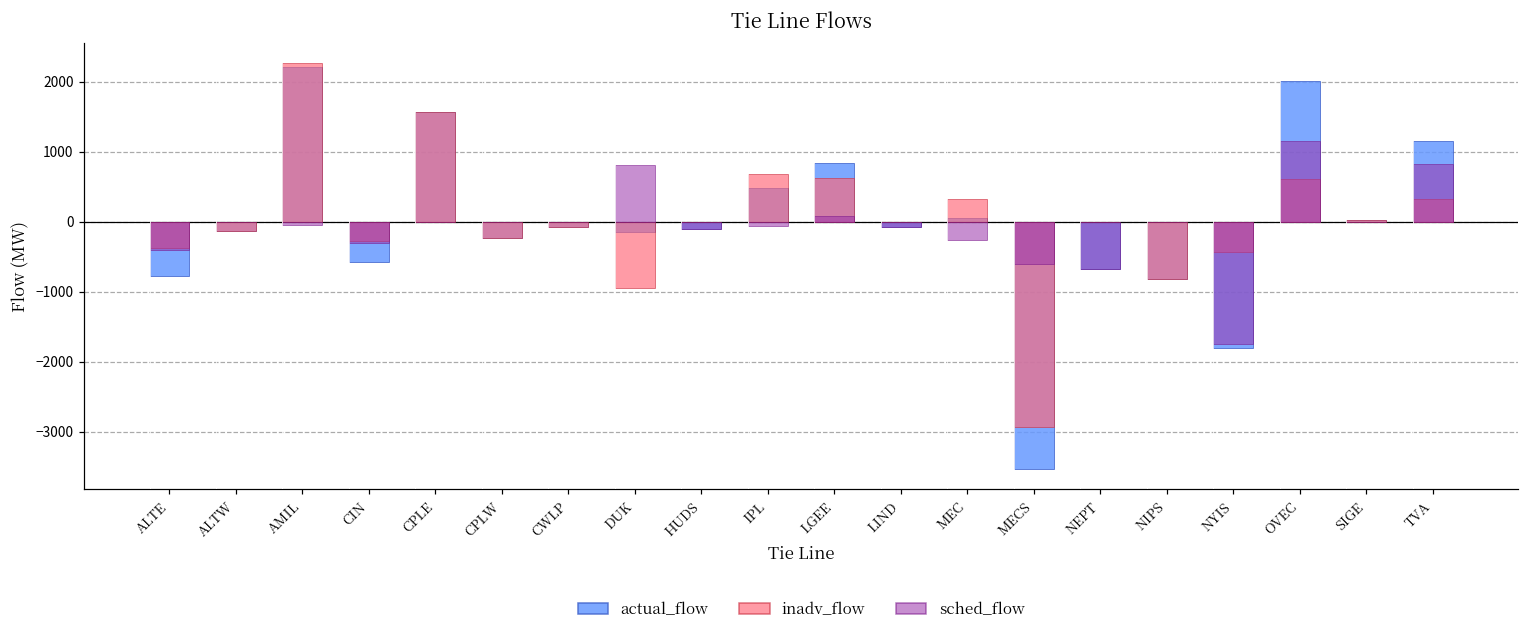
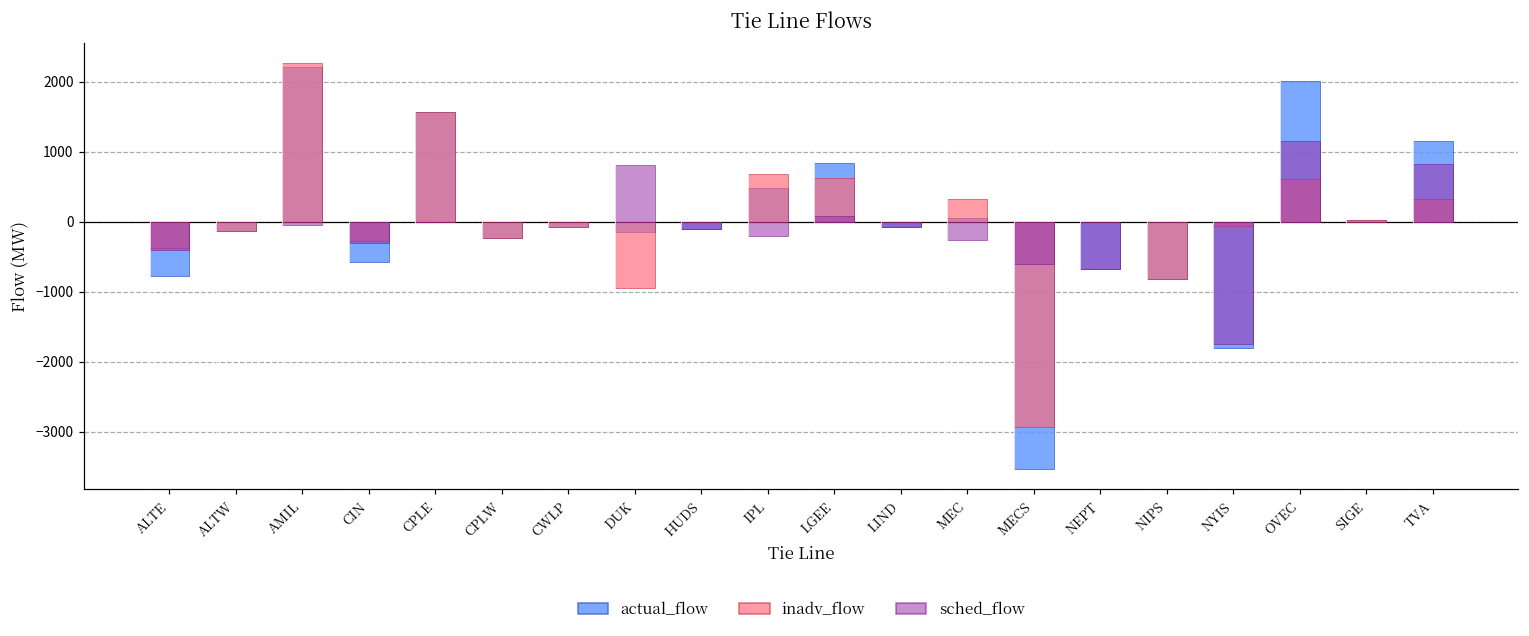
sched_flow, IPL: -100 -> -200
inadv_flow, NYIS: -400 -> -100
